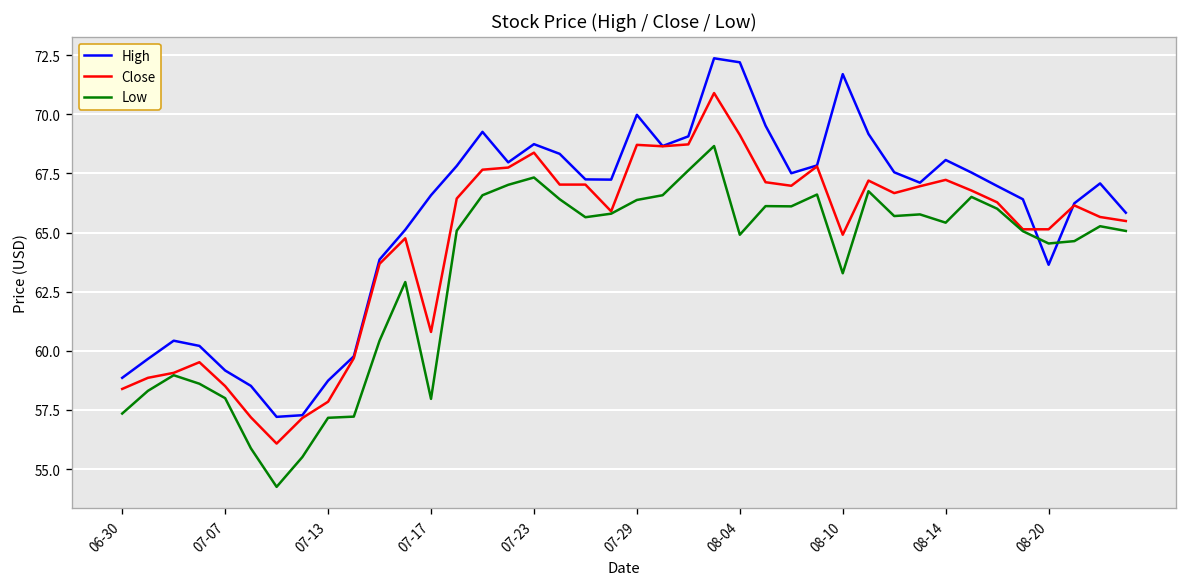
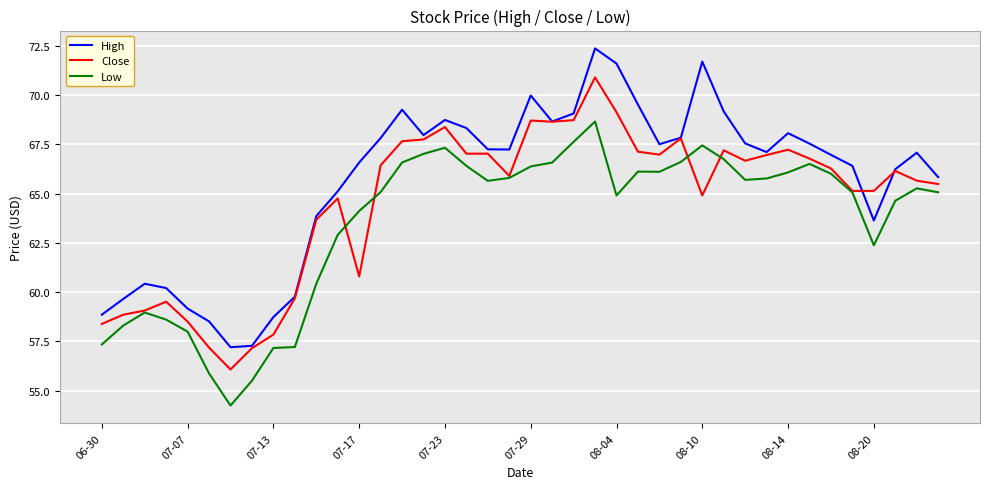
Low, 07-17: 58.0 -> 64.1
High, 08-04: 72.2 -> 71.6
Low, 08-10: 63.3 -> 67.5
Low, 08-14: 65.4 -> 66.1
Low, 08-20: 64.5 -> 62.4
